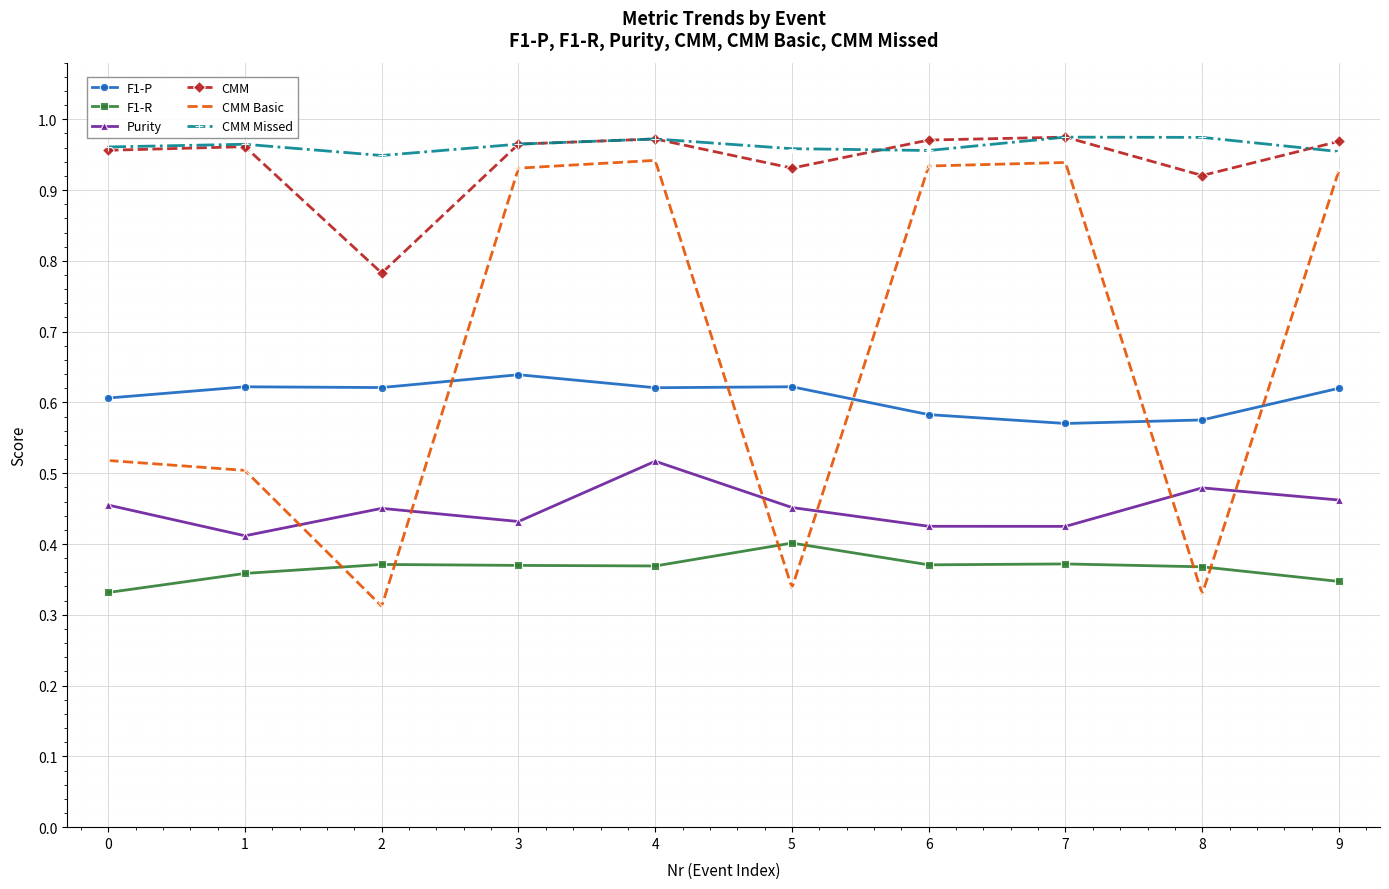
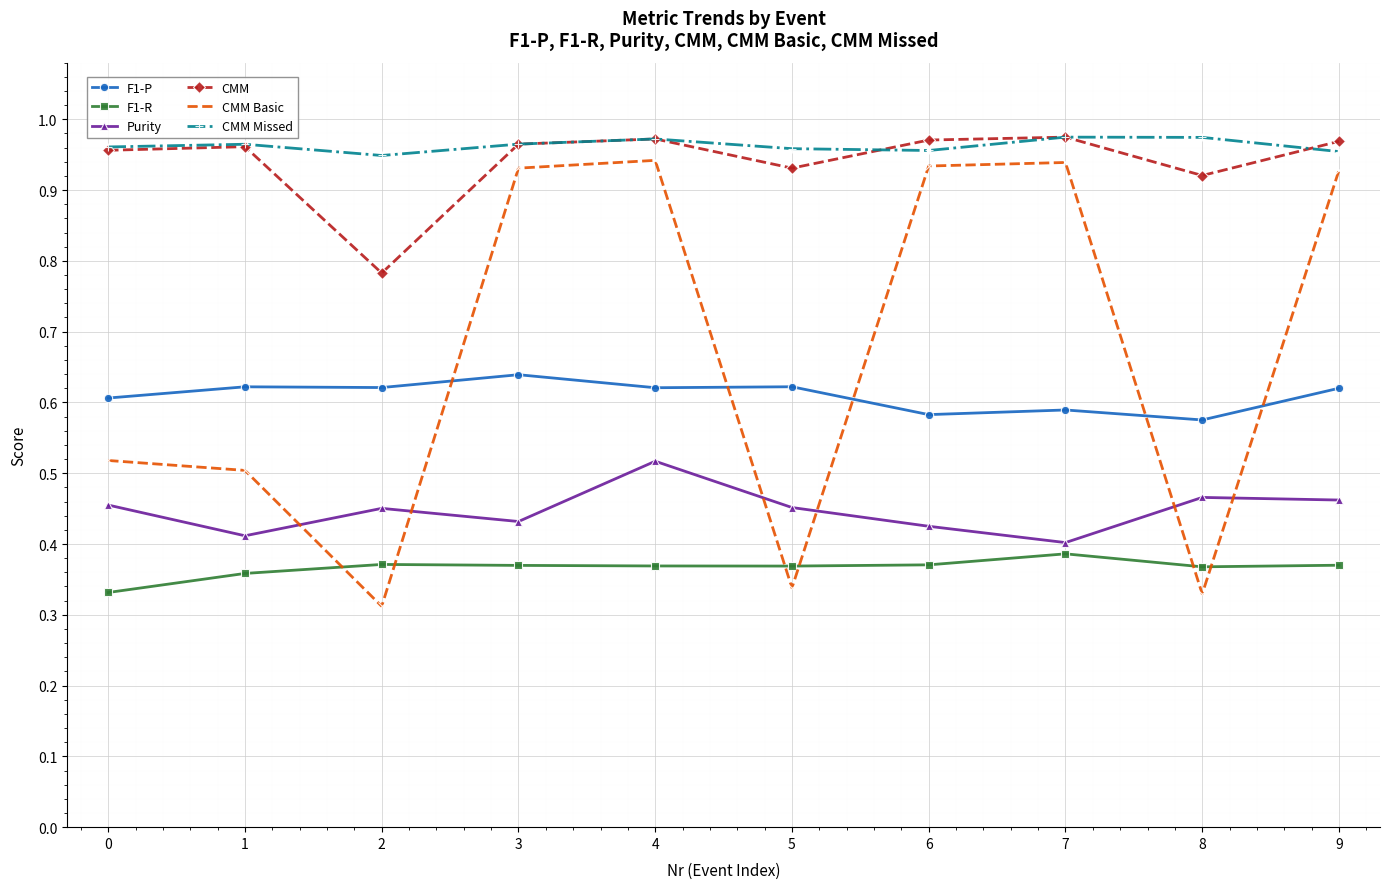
F1-R, 5: 0.40 -> 0.37
F1-P, 7: 0.57 -> 0.59
F1-R, 7: 0.37 -> 0.39
Purity, 7: 0.42 -> 0.40
Purity, 8: 0.48 -> 0.47
F1-R, 9: 0.35 -> 0.37
